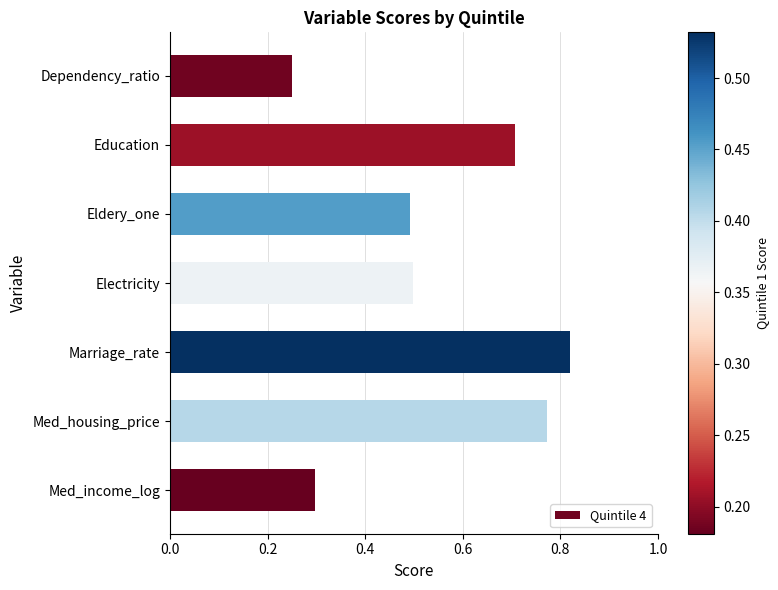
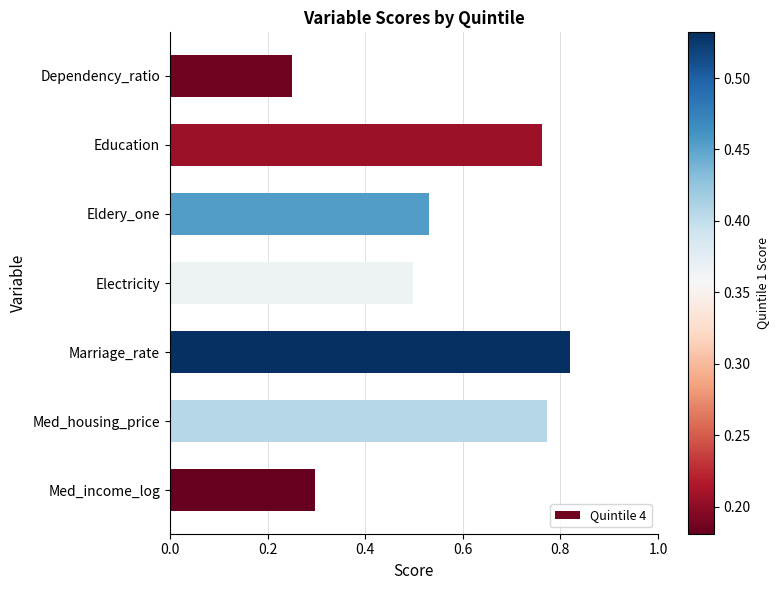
Education: 0.71 -> 0.76
Eldery_one: 0.49 -> 0.53
